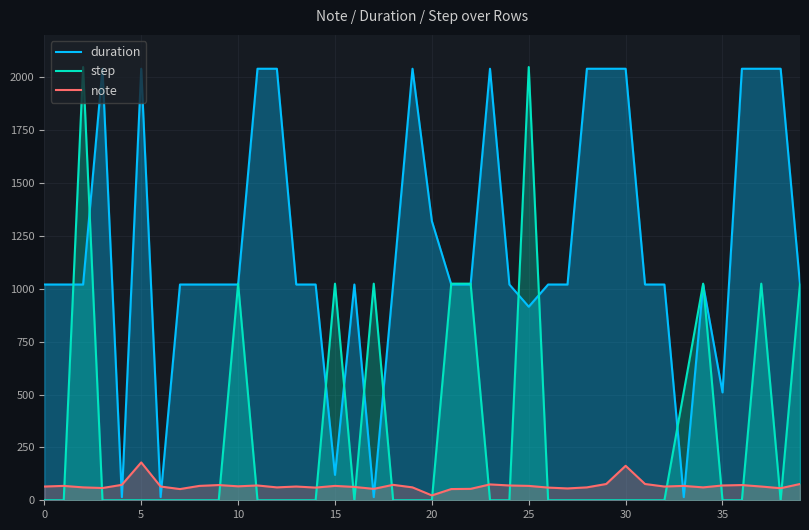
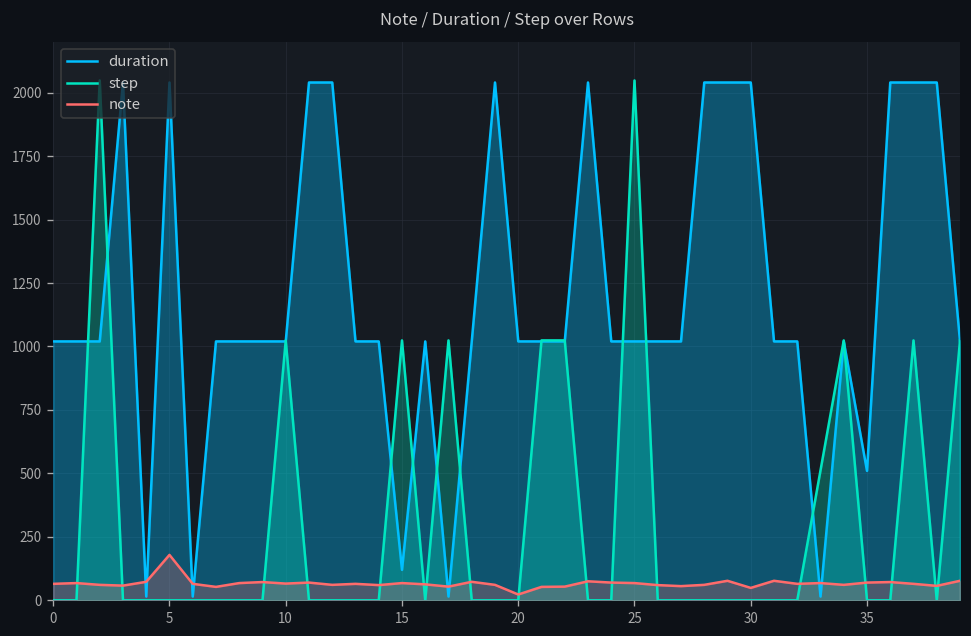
duration, 20: 1320 -> 1020
duration, 25: 920 -> 1020
note, 30: 160 -> 50
